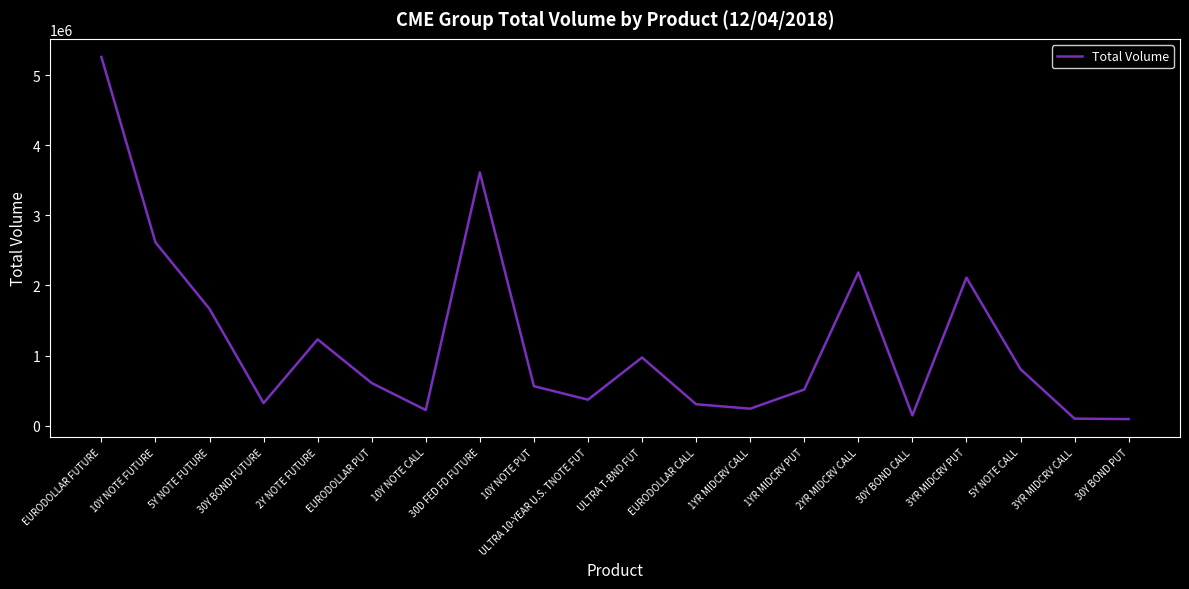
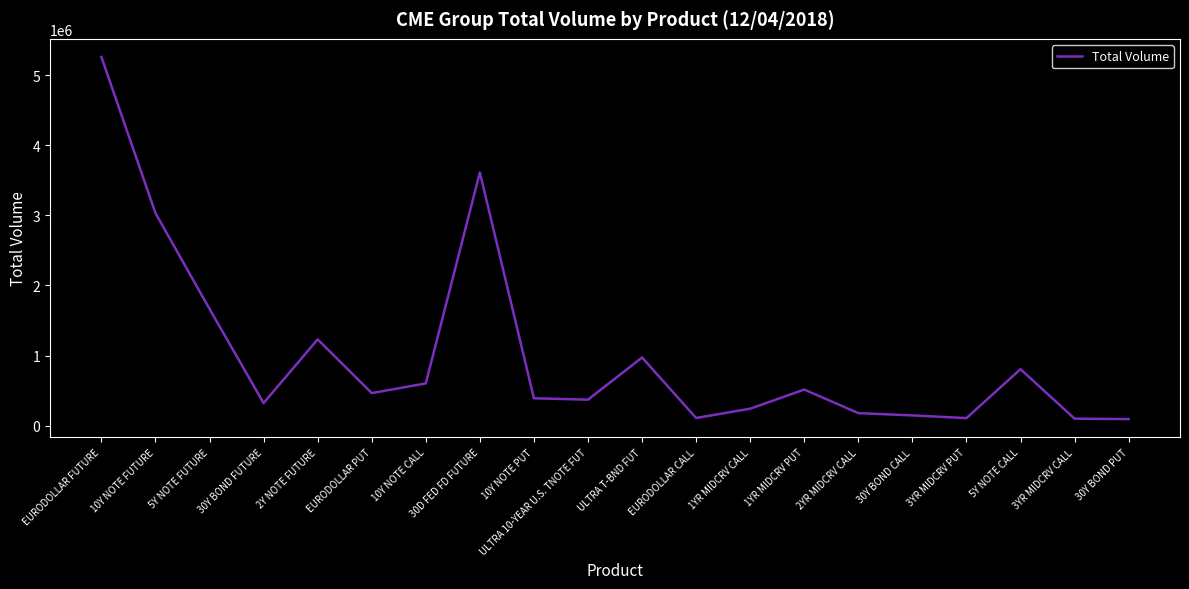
10Y NOTE FUTURE: 2600000 -> 3000000
EURODOLLAR PUT: 600000 -> 500000
10Y NOTE CALL: 200000 -> 600000
10Y NOTE PUT: 600000 -> 400000
EURODOLLAR CALL: 300000 -> 100000
2YR MIDCRV CALL: 2200000 -> 200000
3YR MIDCRV PUT: 2100000 -> 100000
